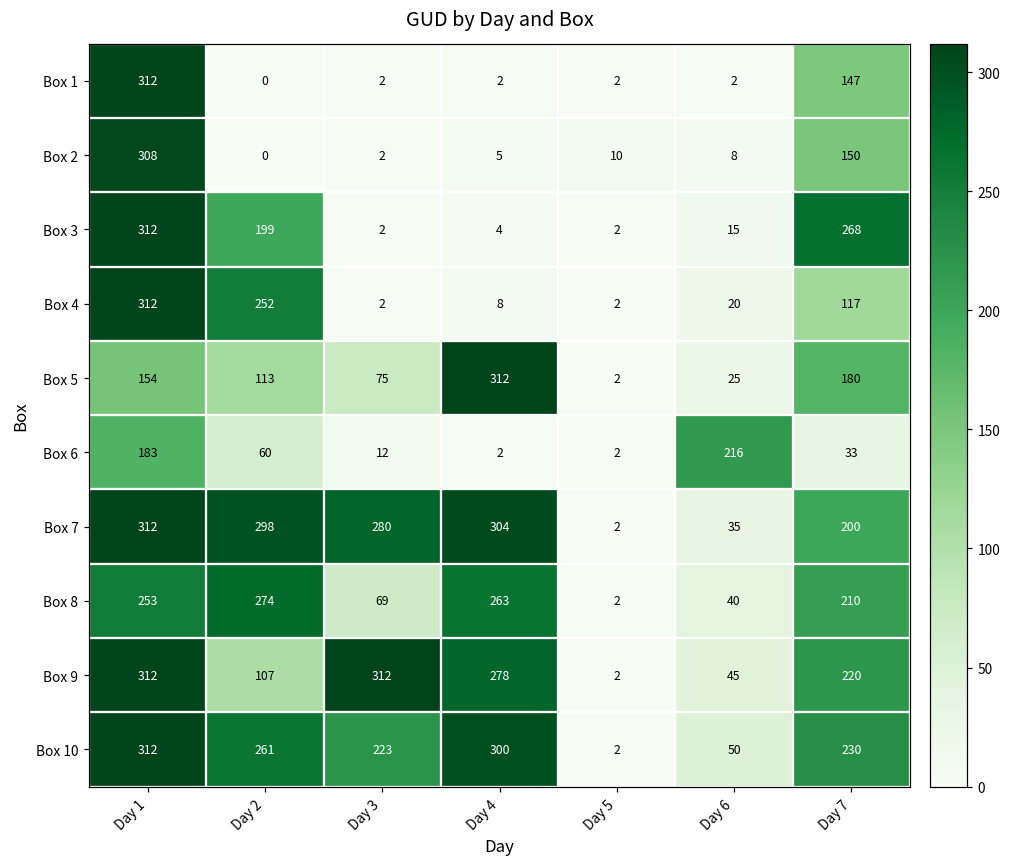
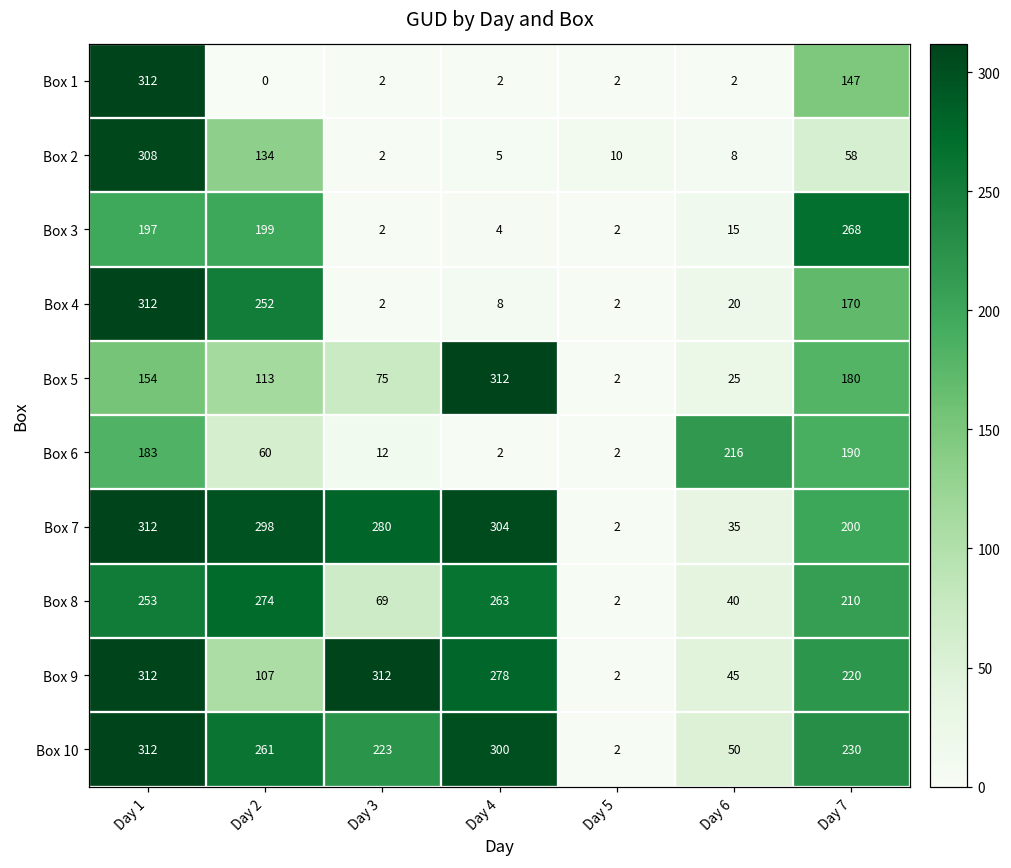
Box 2, Day 2: 0 -> 134
Box 2, Day 7: 150 -> 58
Box 3, Day 1: 312 -> 197
Box 4, Day 7: 117 -> 170
Box 6, Day 7: 33 -> 190
